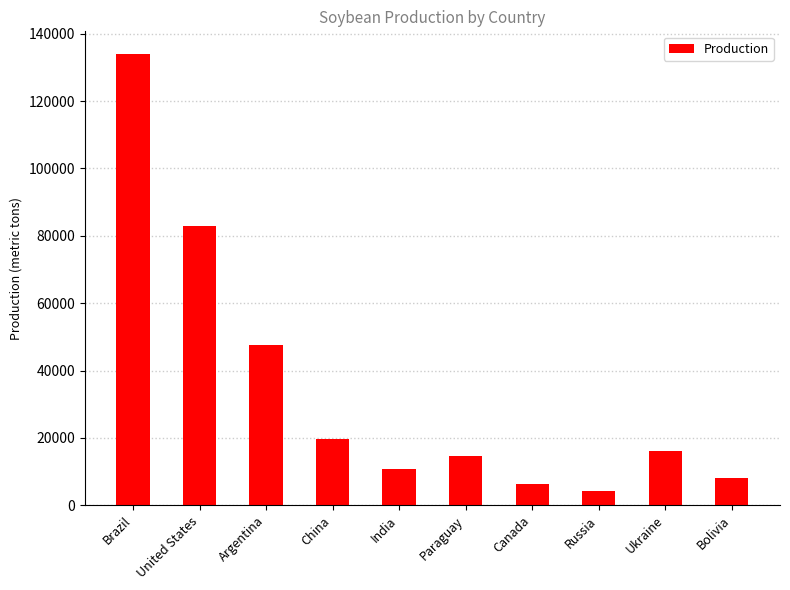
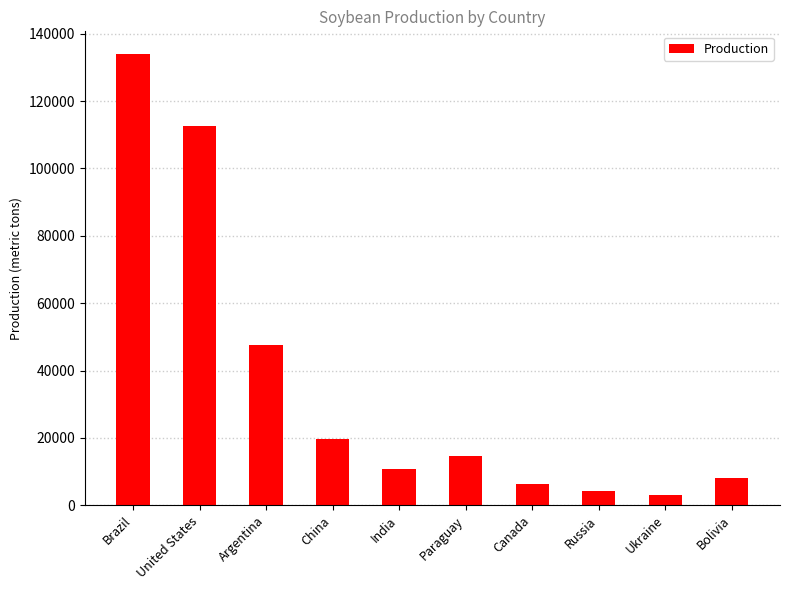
United States: 83000 -> 113000
Ukraine: 16000 -> 3000
